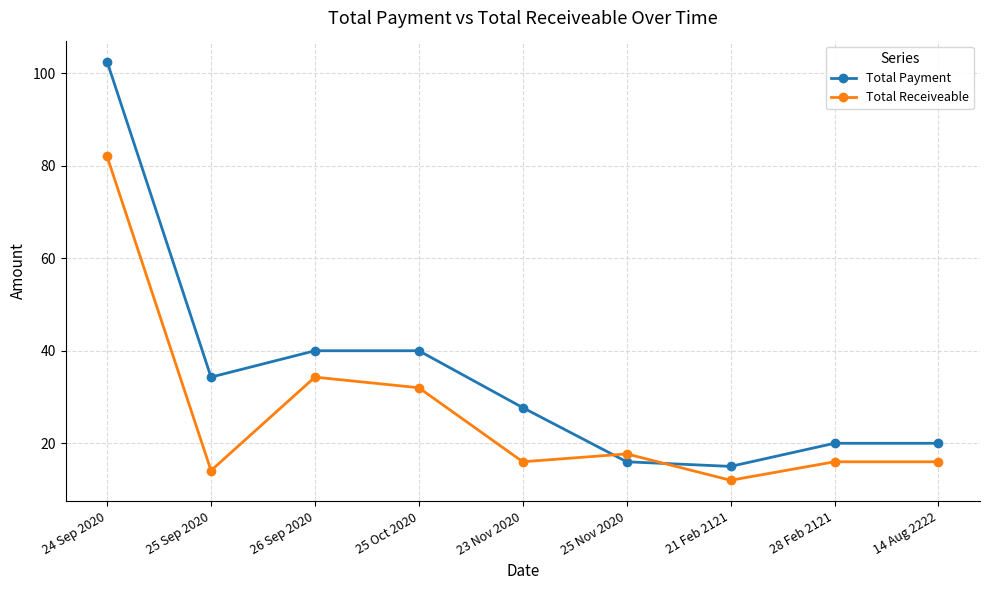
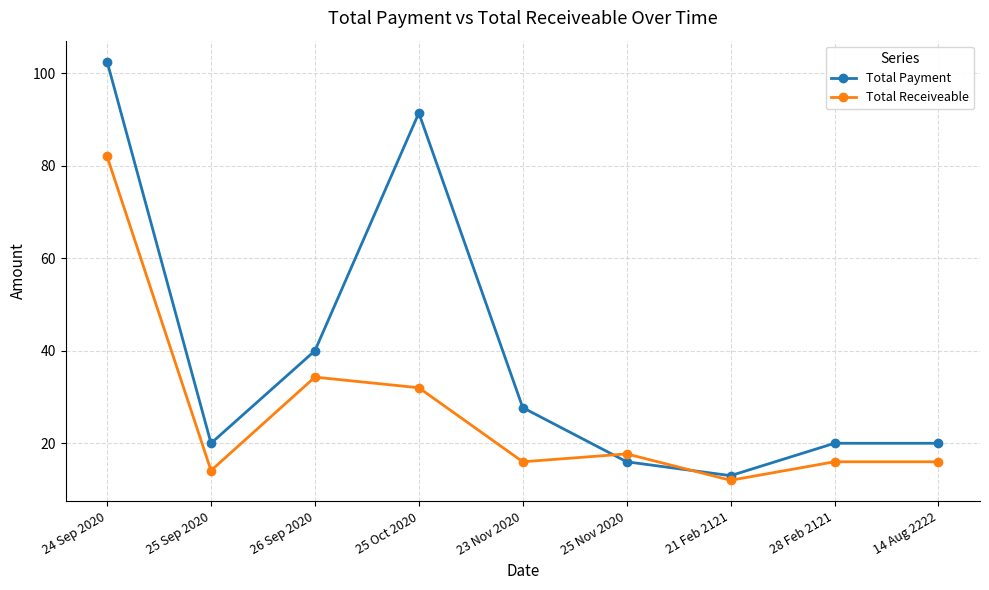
Total Payment, 25 Sep 2020: 34 -> 20
Total Payment, 25 Oct 2020: 40 -> 91
Total Payment, 21 Feb 2121: 15 -> 13
